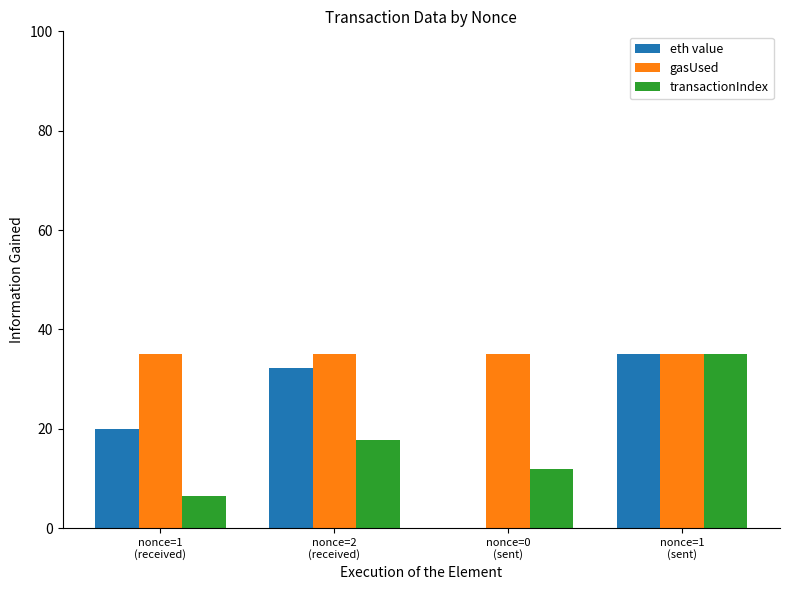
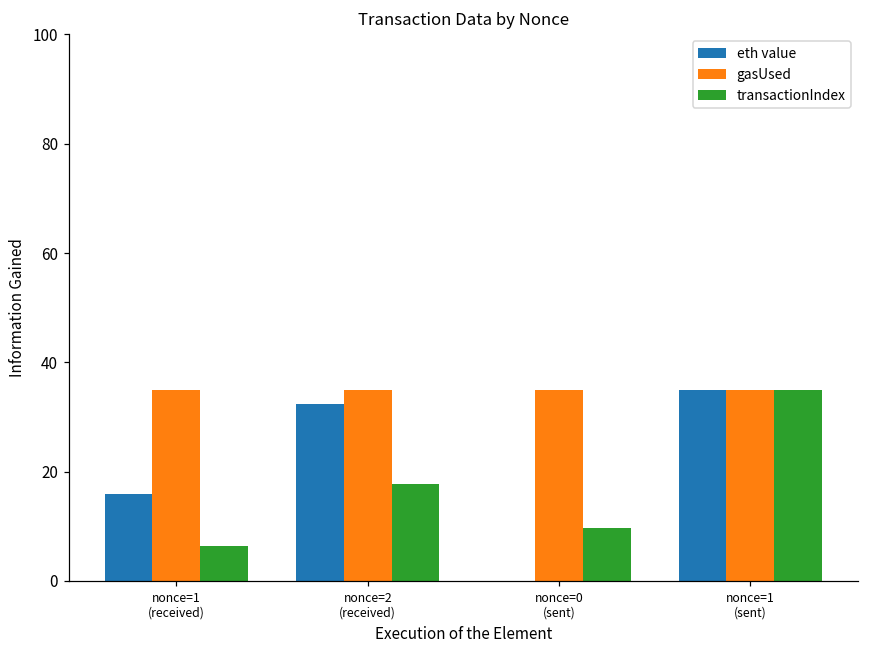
eth value, nonce=1 (received): 20 -> 16
transactionIndex, nonce=0 (sent): 12 -> 10
